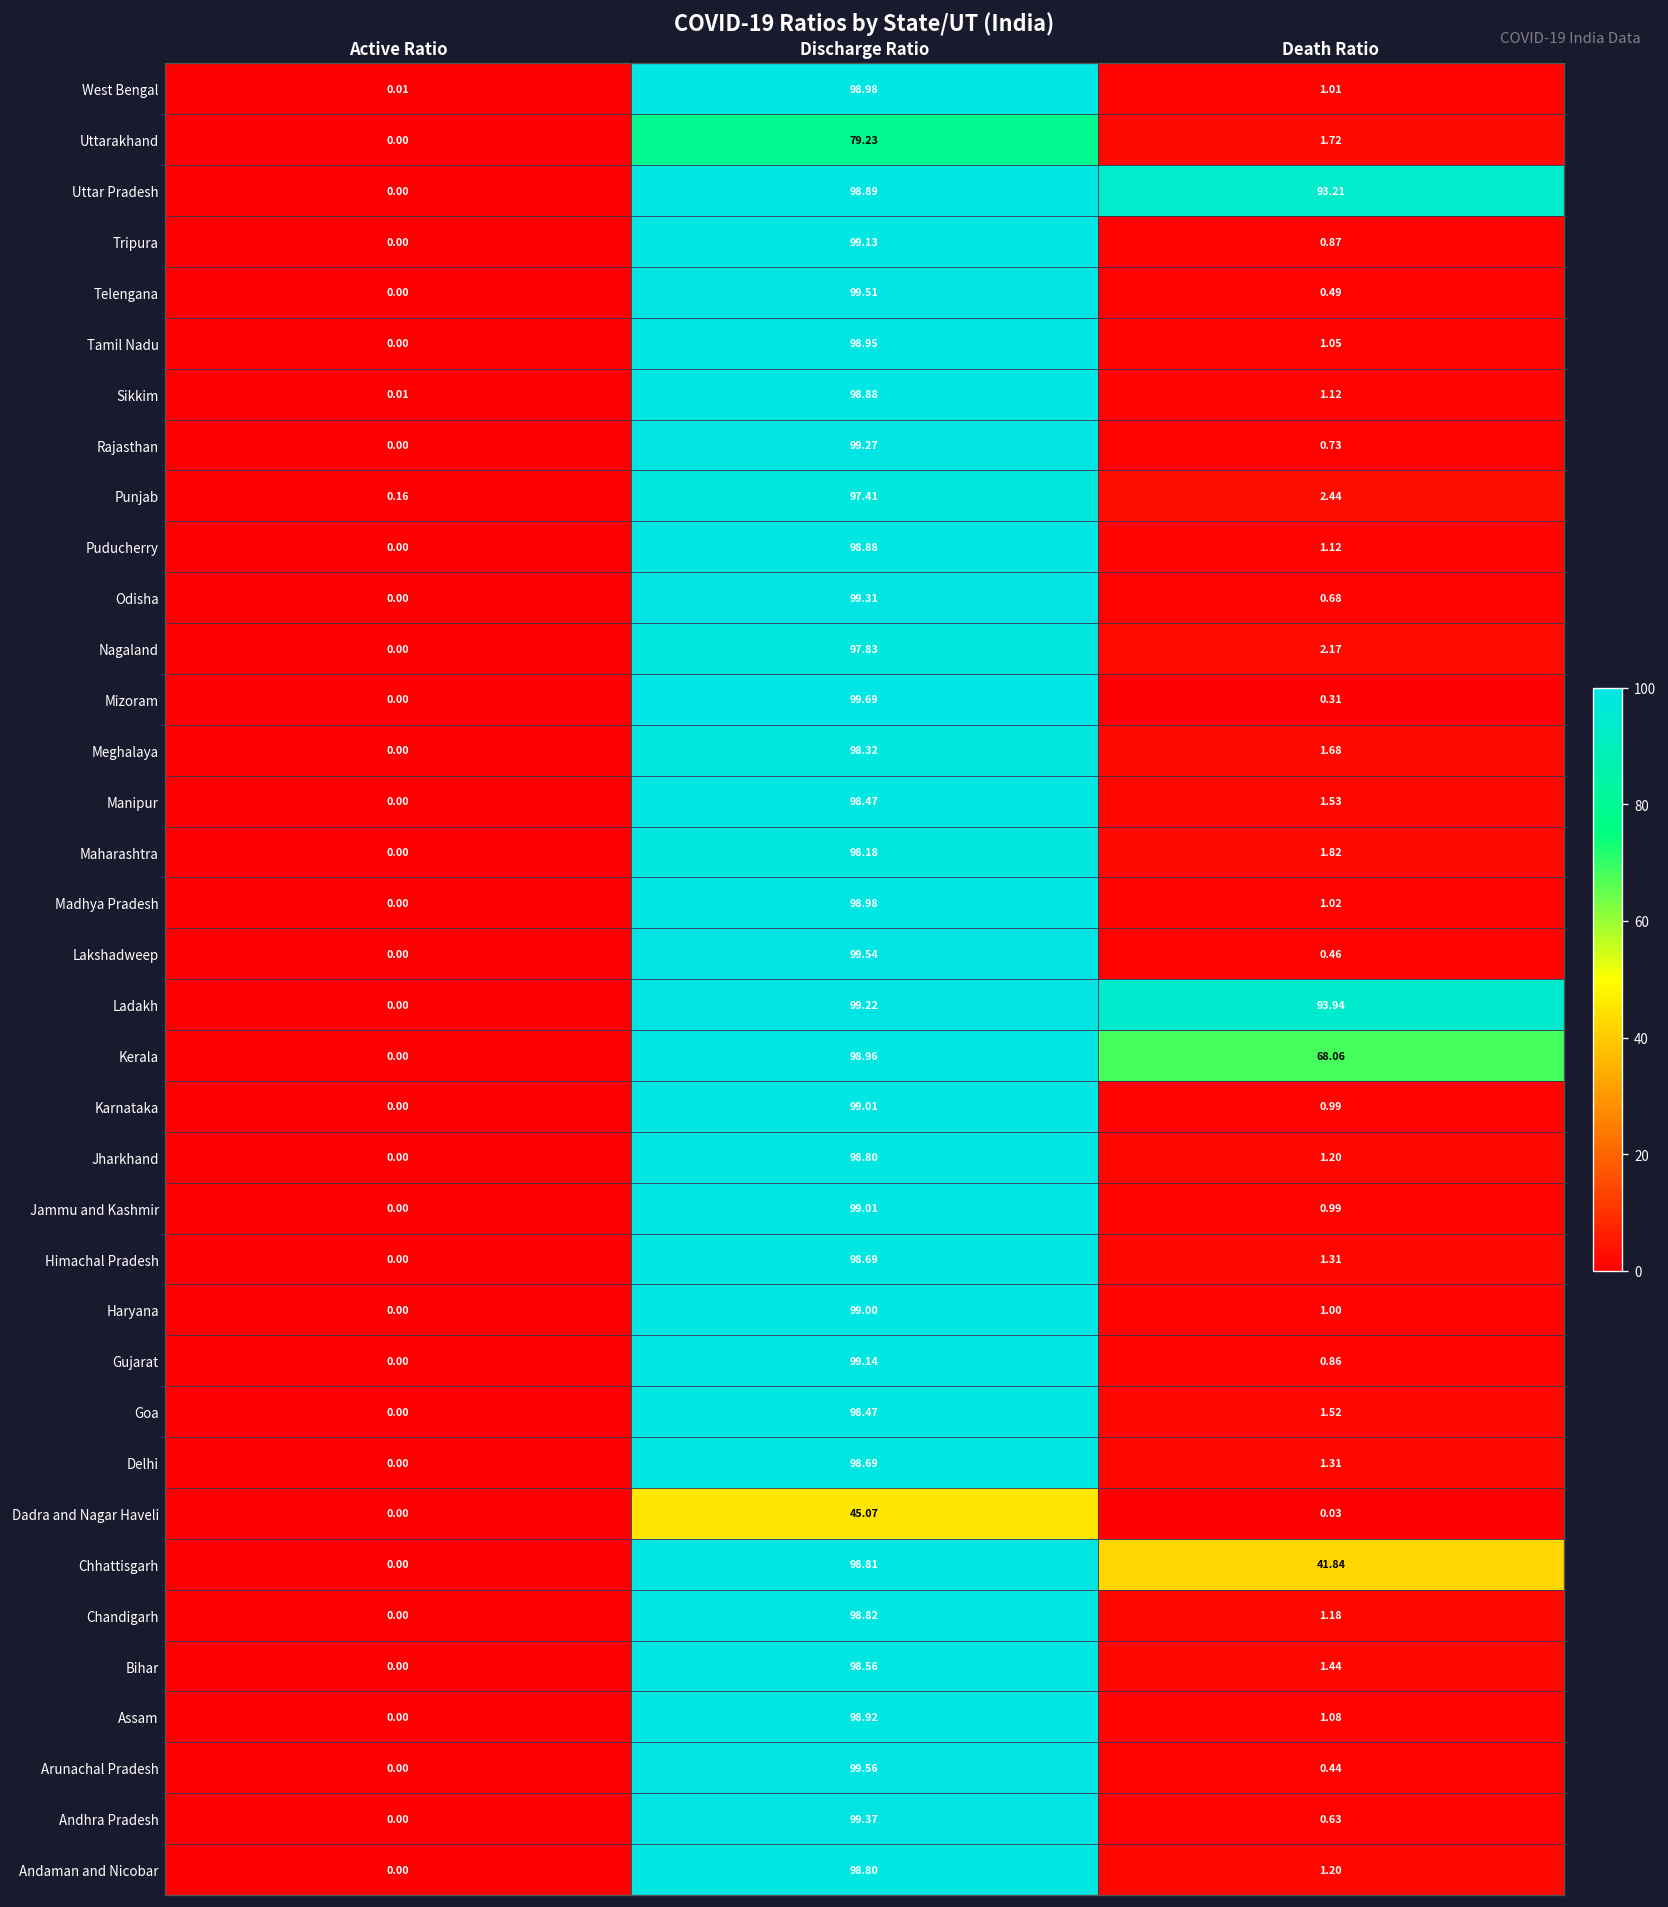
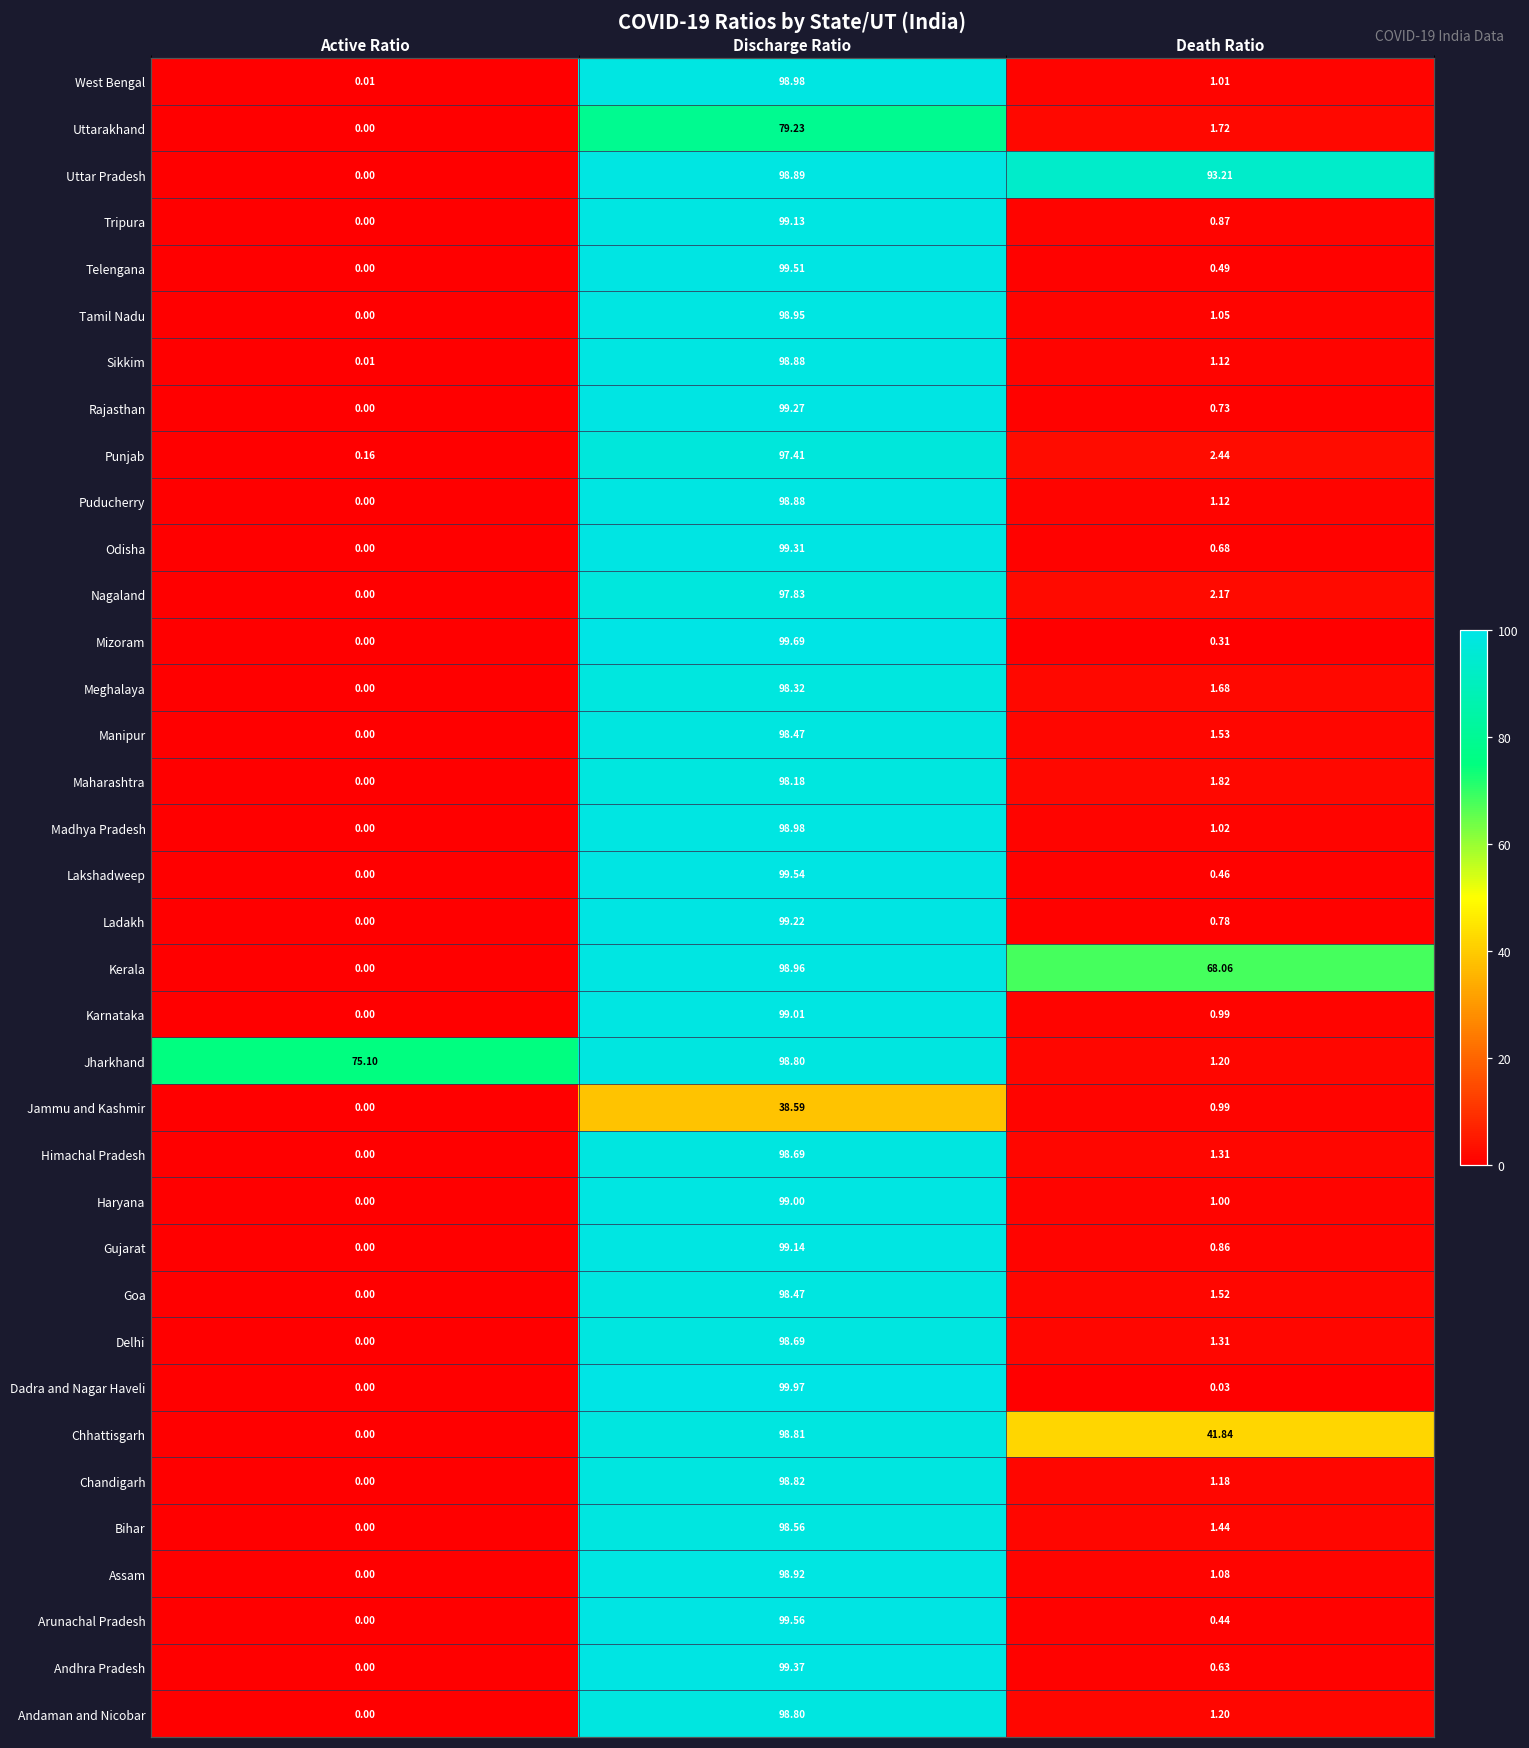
Ladakh, Death Ratio: 93.94 -> 0.78
Jharkhand, Active Ratio: 0.00 -> 75.10
Jammu and Kashmir, Discharge Ratio: 99.01 -> 38.59
Dadra and Nagar Haveli, Discharge Ratio: 45.07 -> 99.97
